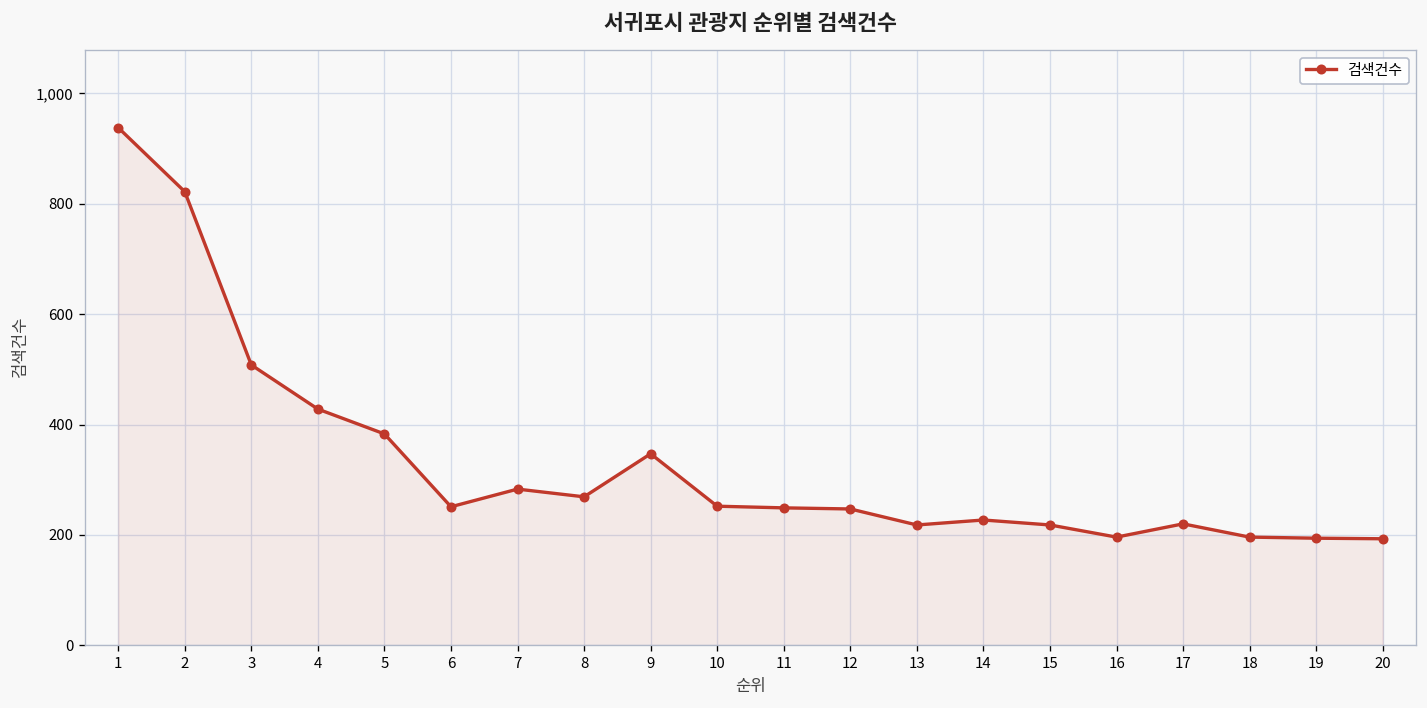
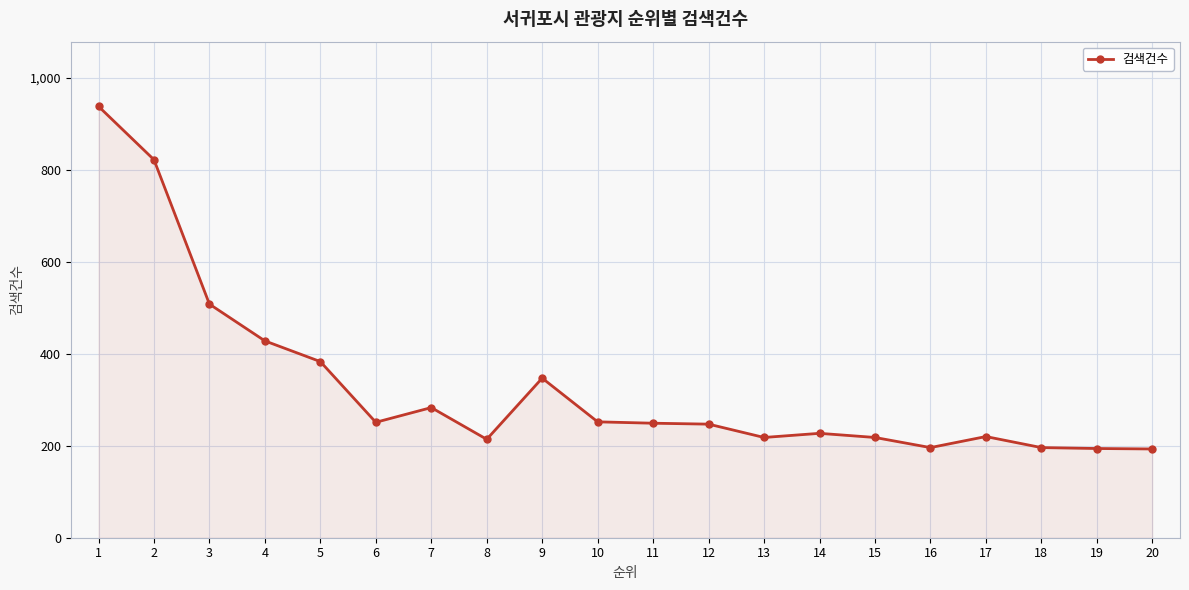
8: 270 -> 210
